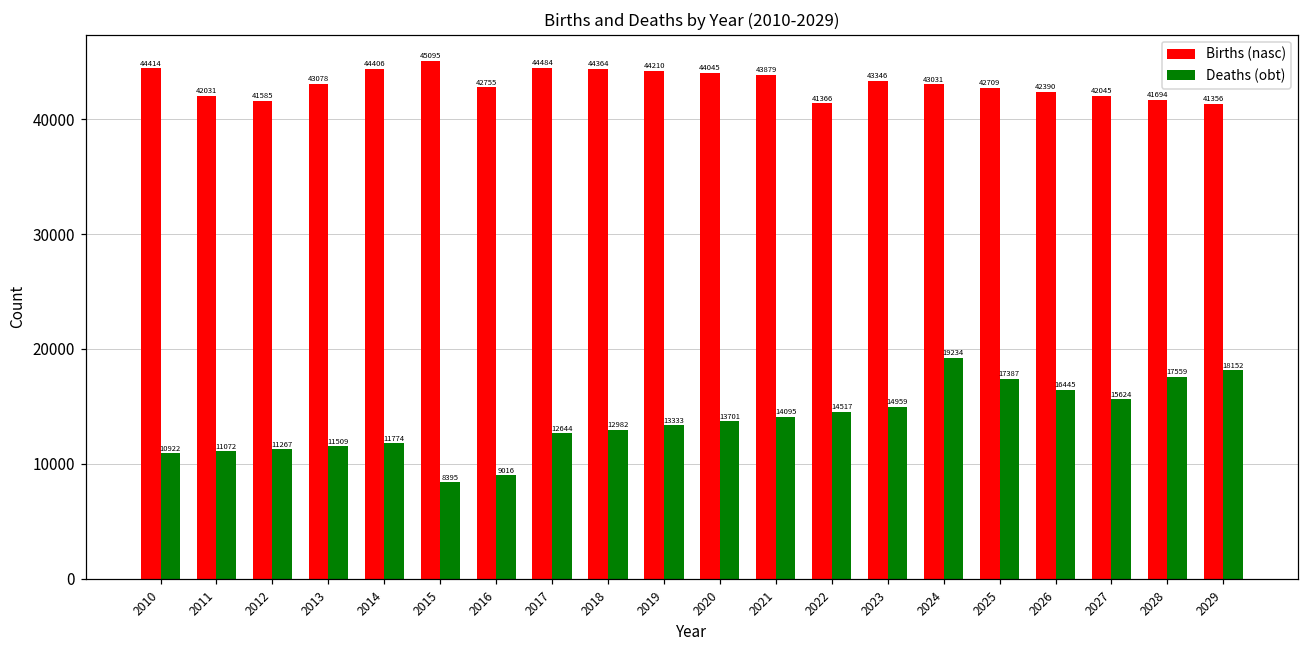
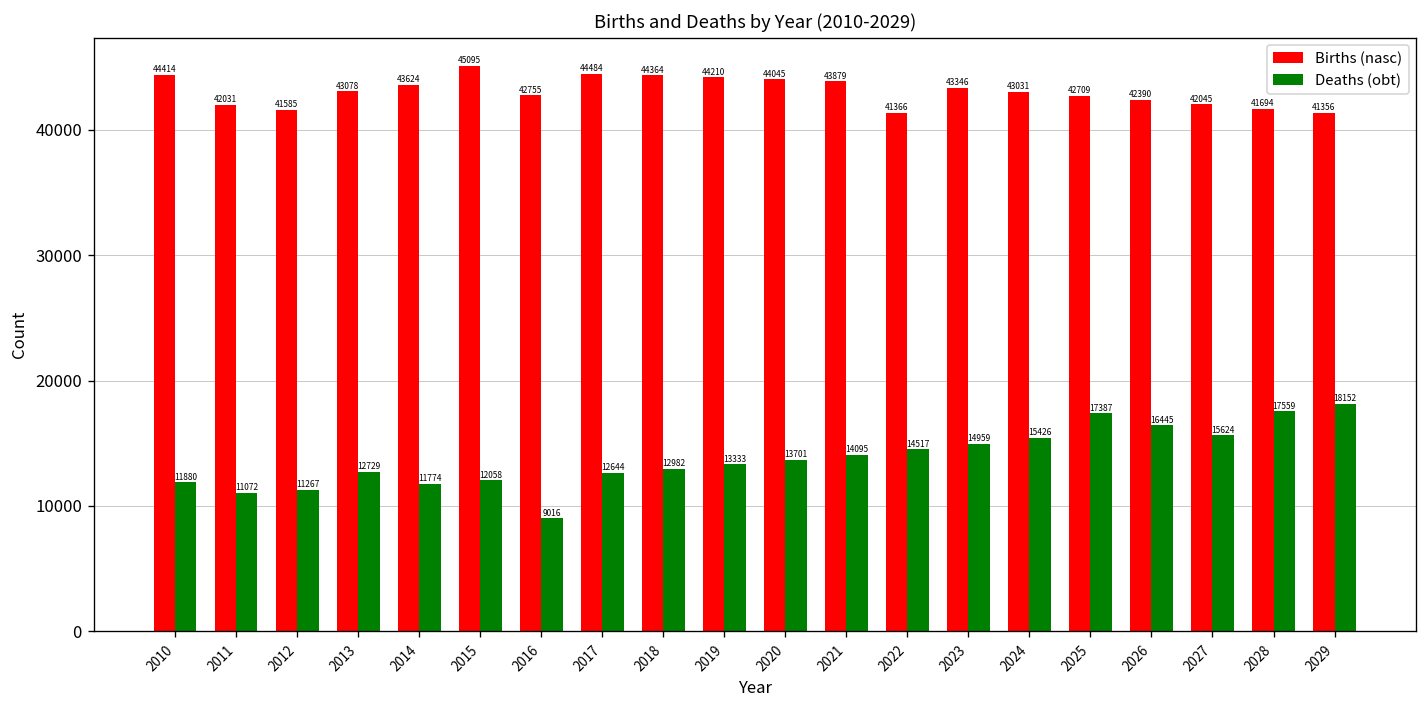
Deaths (obt), 2010: 10922 -> 11880
Deaths (obt), 2013: 11509 -> 12729
Births (nasc), 2014: 44406 -> 43624
Deaths (obt), 2015: 8395 -> 12058
Deaths (obt), 2024: 19234 -> 15426
